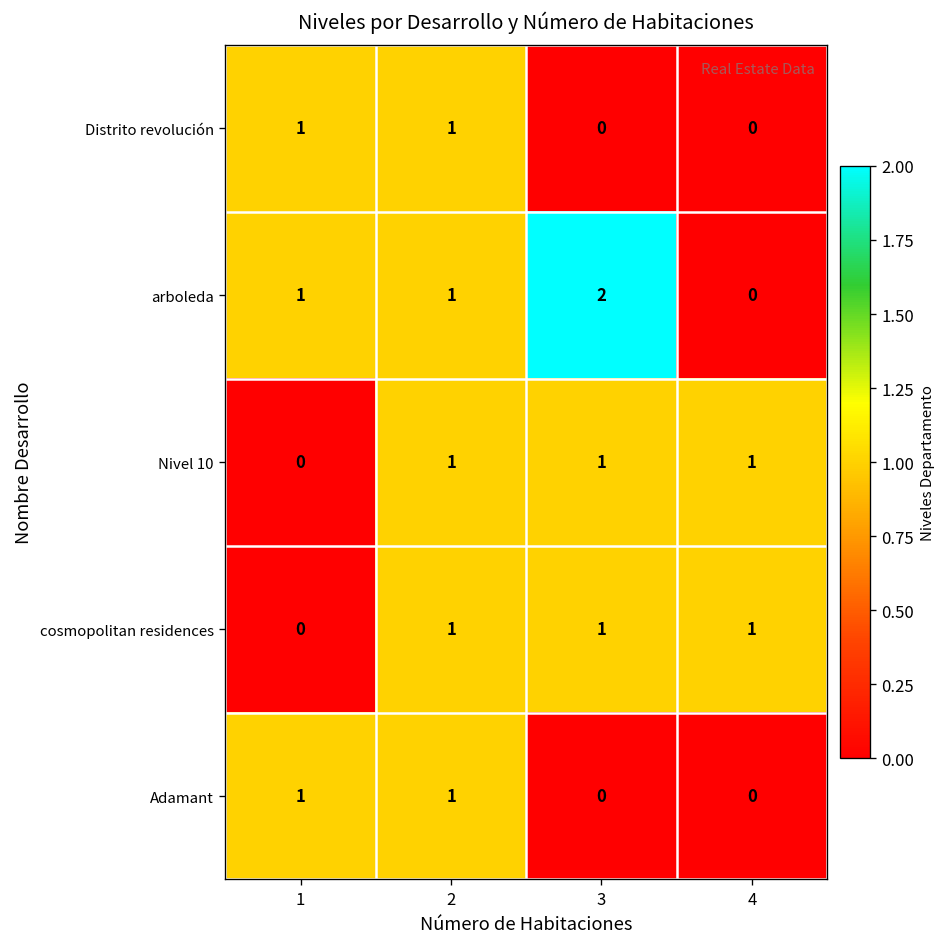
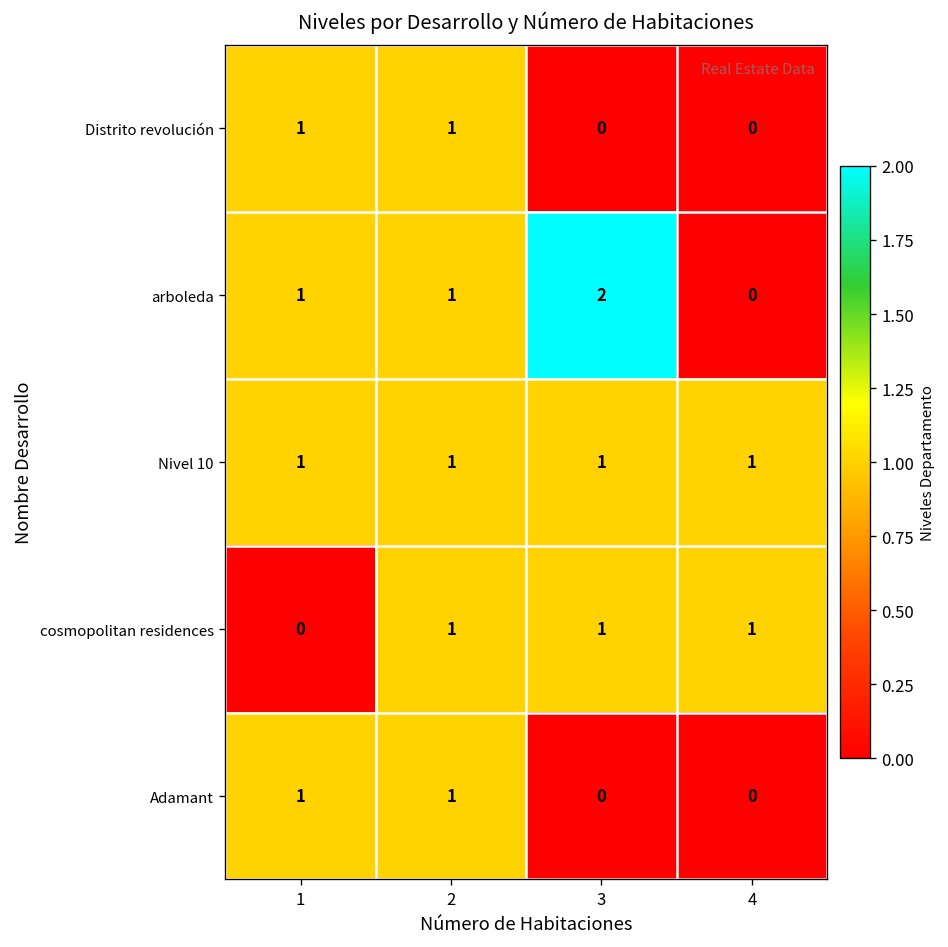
Nivel 10, 1: 0 -> 1
